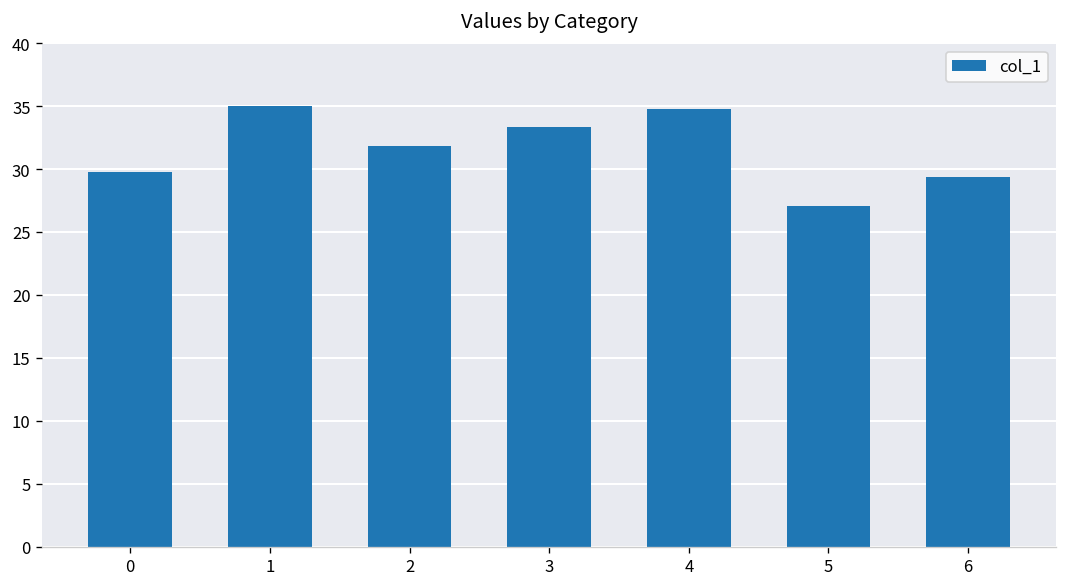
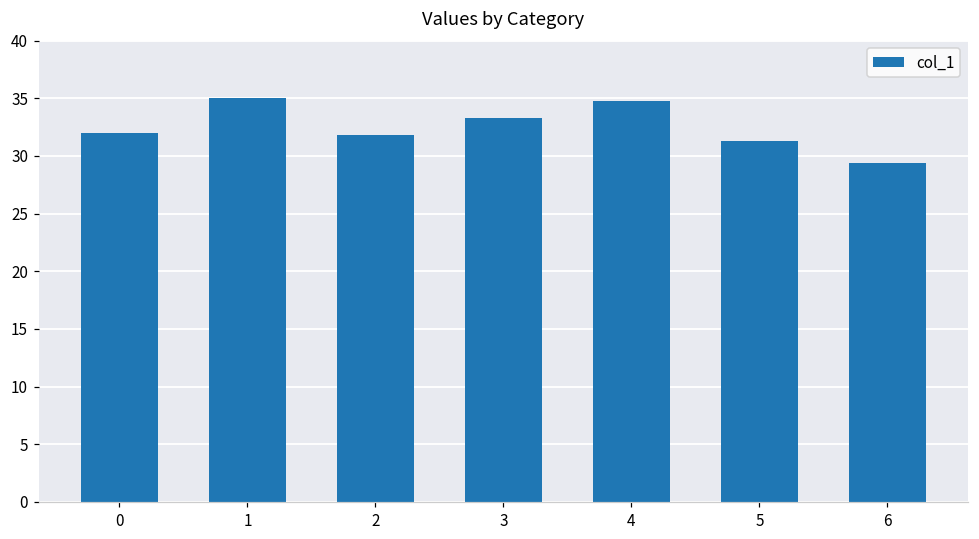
0: 29.8 -> 32.0
5: 27.1 -> 31.3
